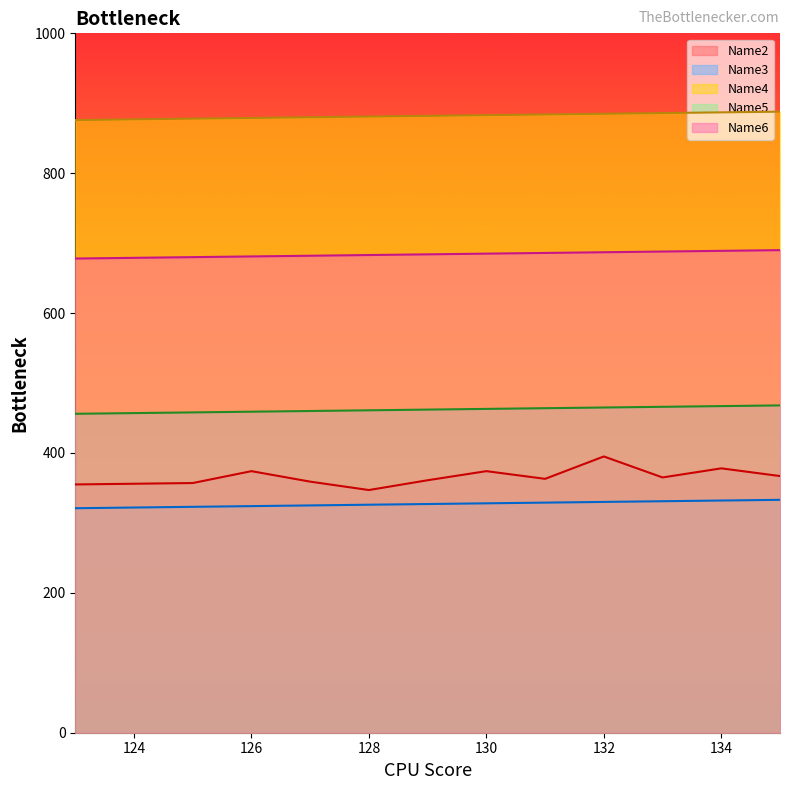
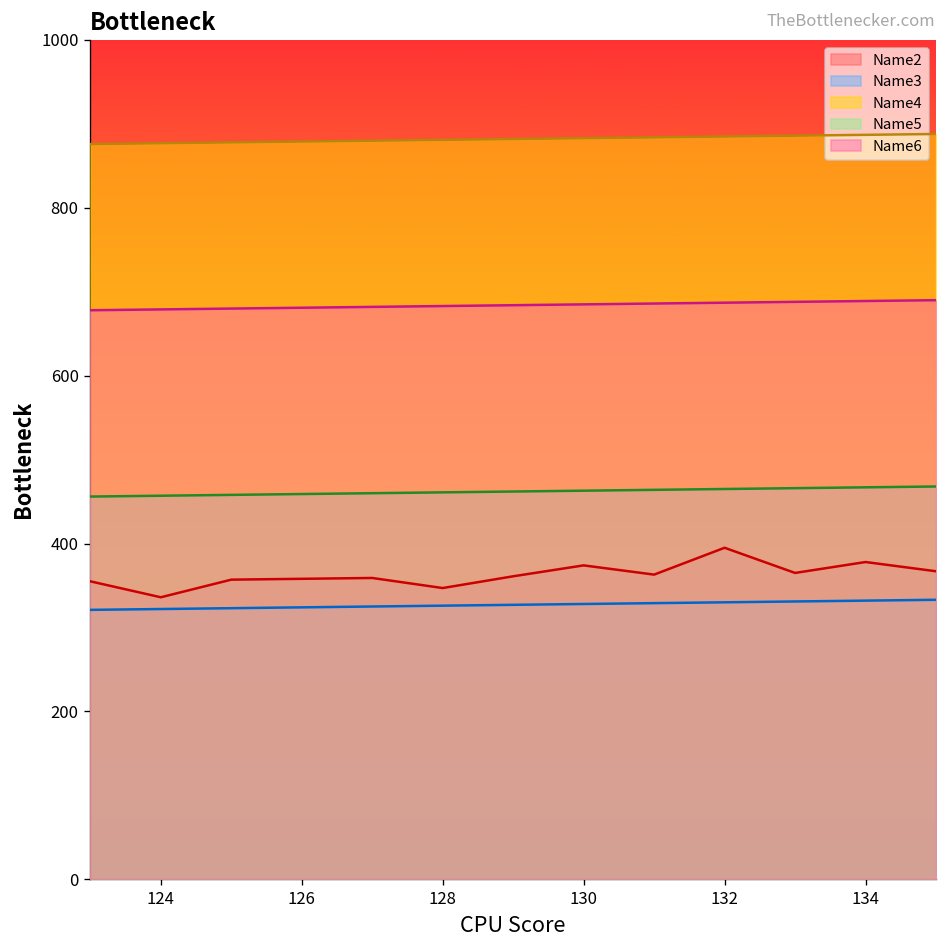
Name2, 124: 360 -> 340
Name2, 126: 370 -> 360
